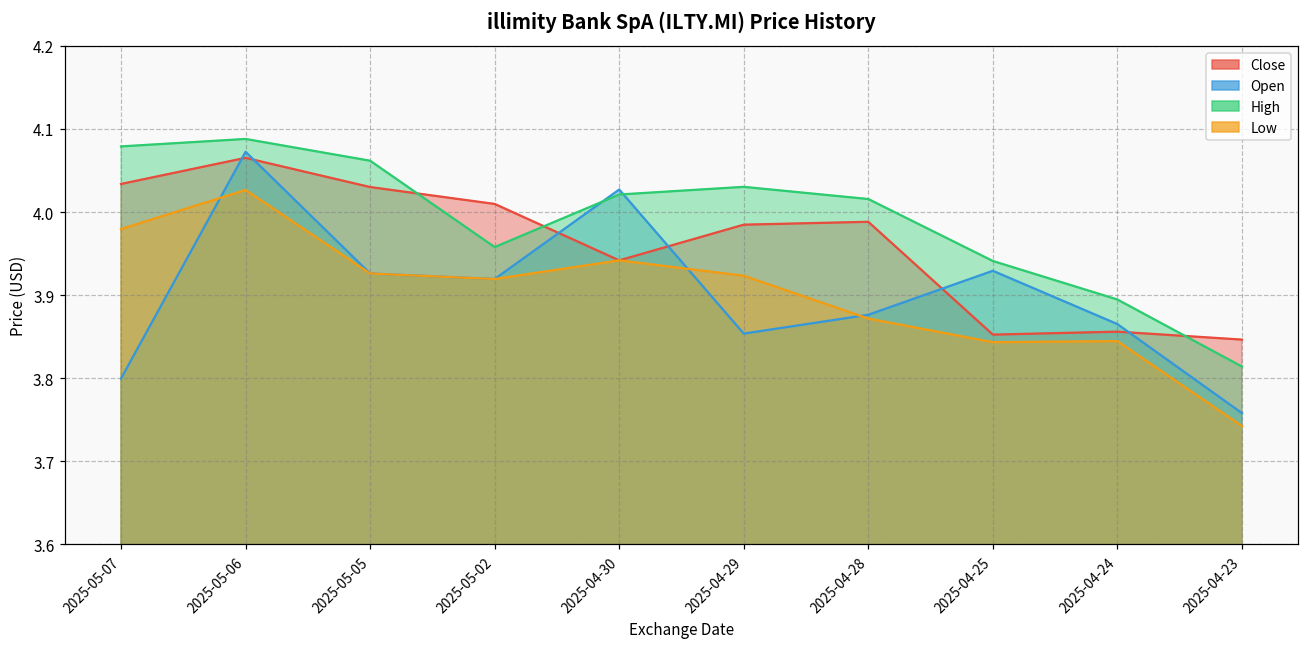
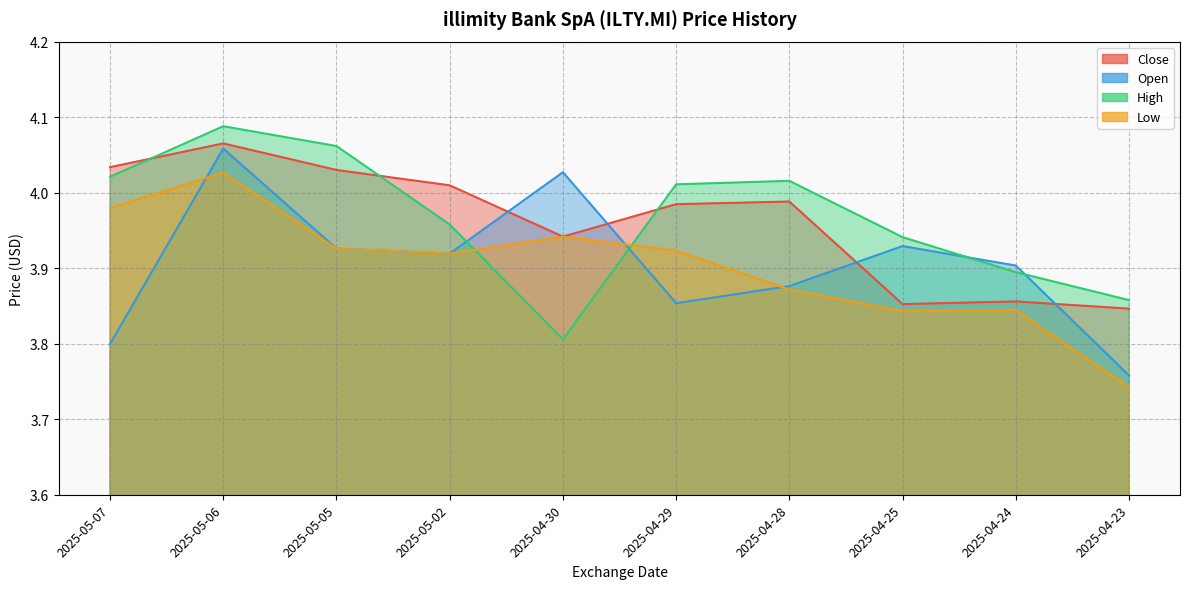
High, 2025-05-07: 4.08 -> 4.02
Open, 2025-05-06: 4.07 -> 4.06
High, 2025-04-30: 4.02 -> 3.81
High, 2025-04-29: 4.03 -> 4.01
Open, 2025-04-24: 3.87 -> 3.90
High, 2025-04-23: 3.81 -> 3.86
